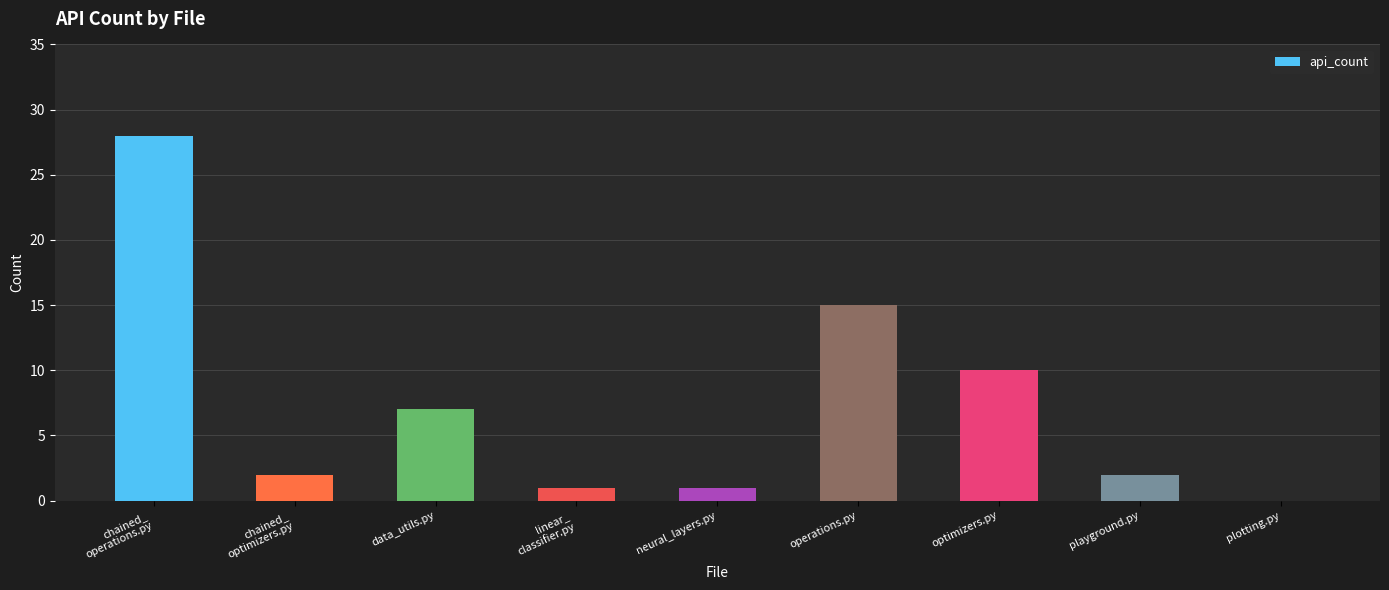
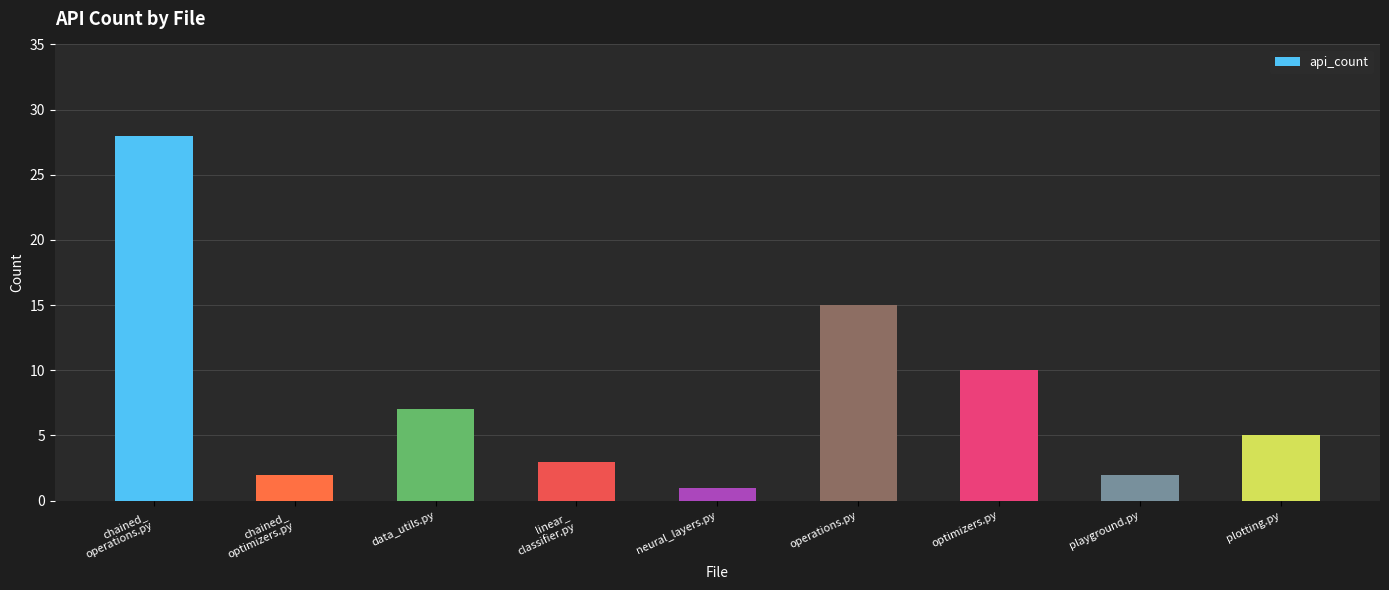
linear_ classifier.py: 1 -> 3
plotting.py: 0 -> 5
